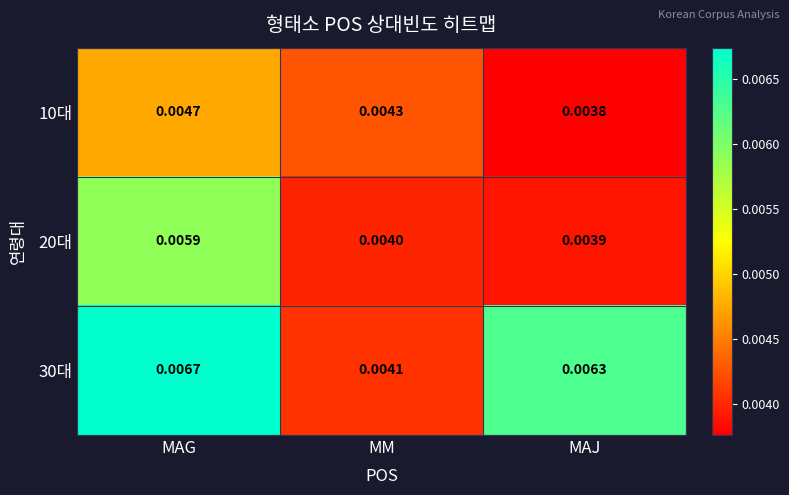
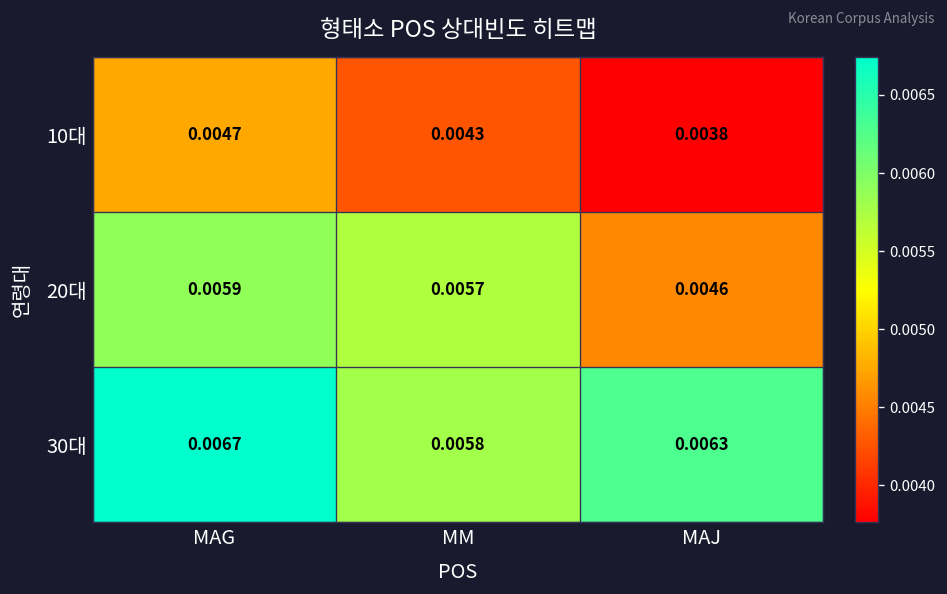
20대, MM: 0.0040 -> 0.0057
20대, MAJ: 0.0039 -> 0.0046
30대, MM: 0.0041 -> 0.0058
